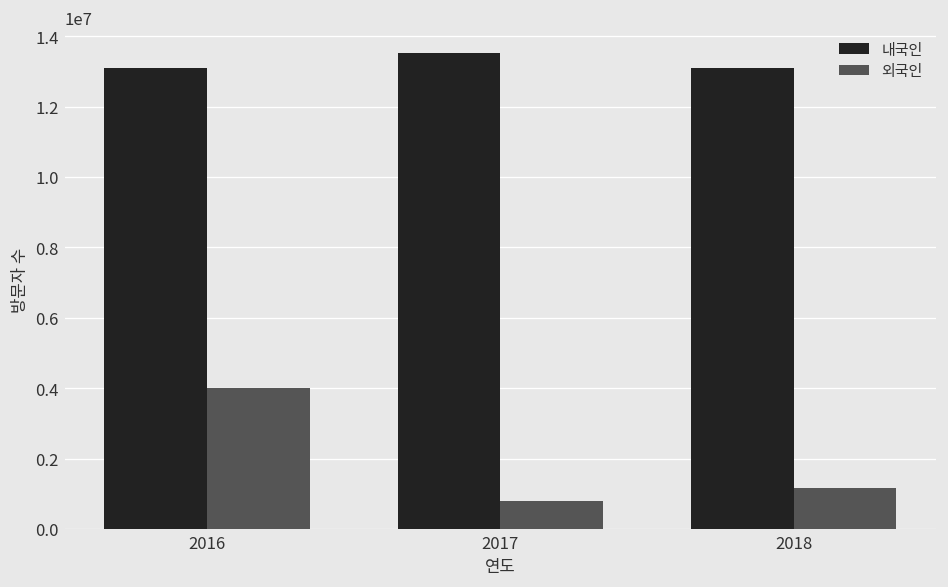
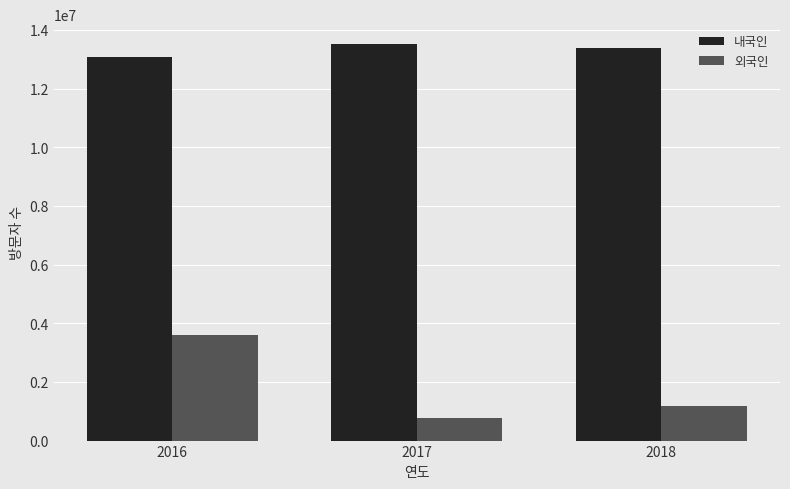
외국인, 2016: 4000000 -> 3600000
내국인, 2018: 13100000 -> 13400000
